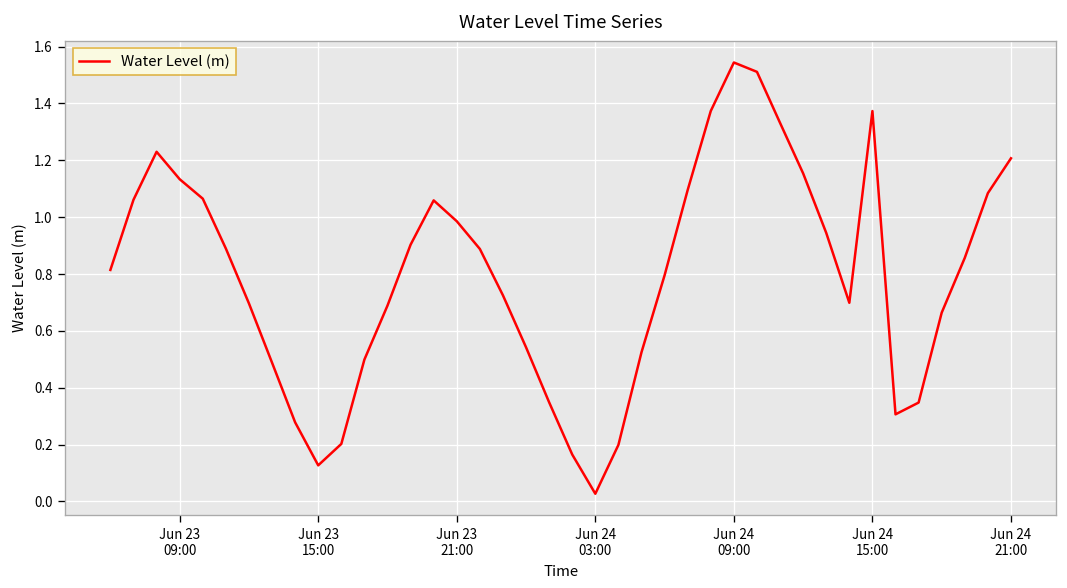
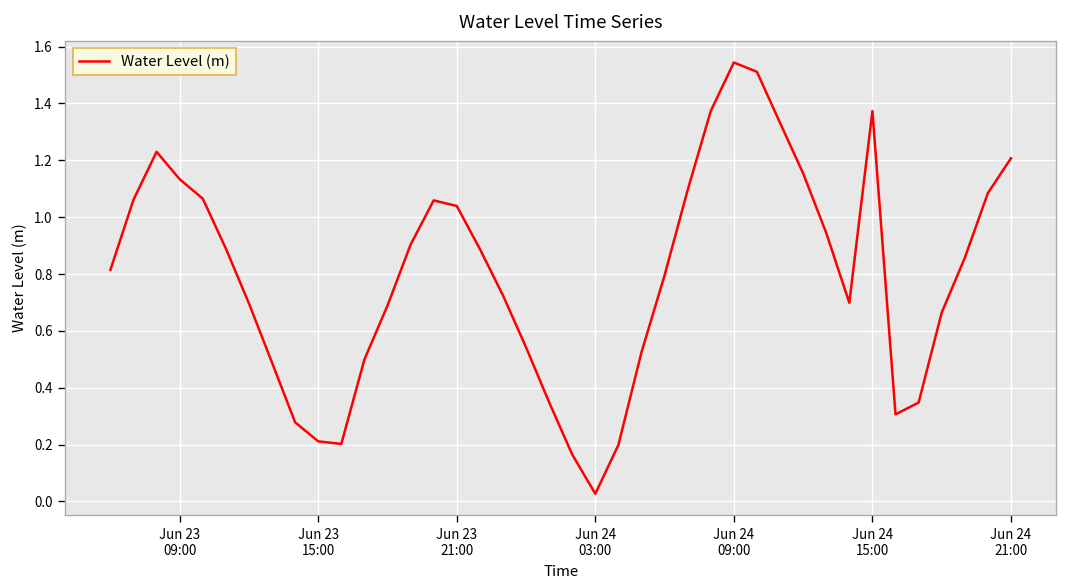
Jun 23 15:00: 0.13 -> 0.21
Jun 23 21:00: 0.99 -> 1.04
